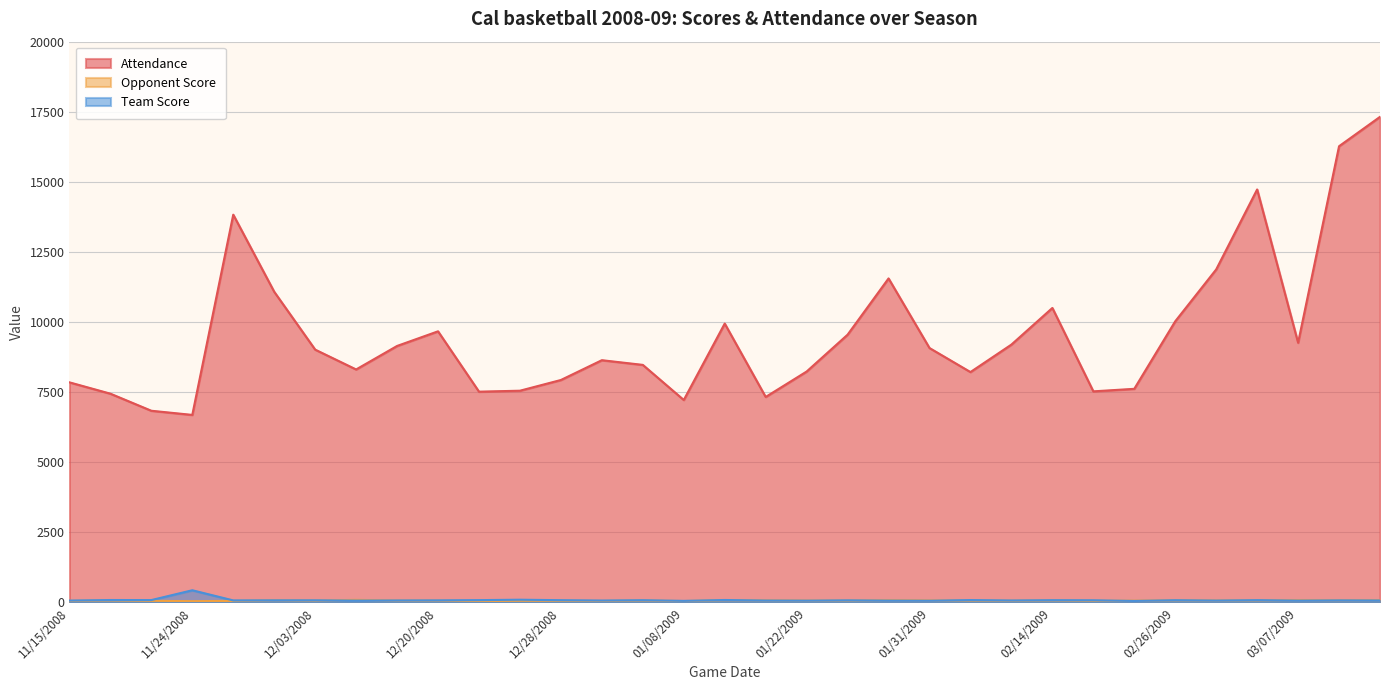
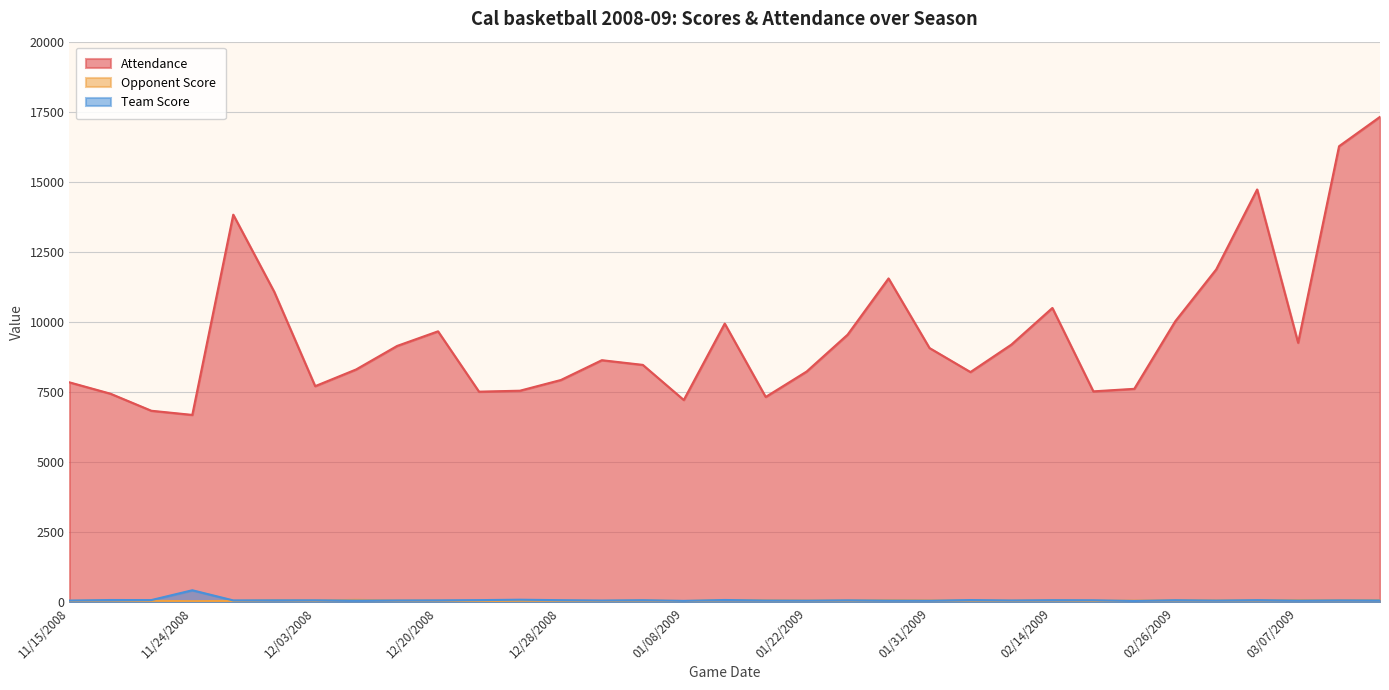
Attendance, 12/03/2008: 9000 -> 7700
